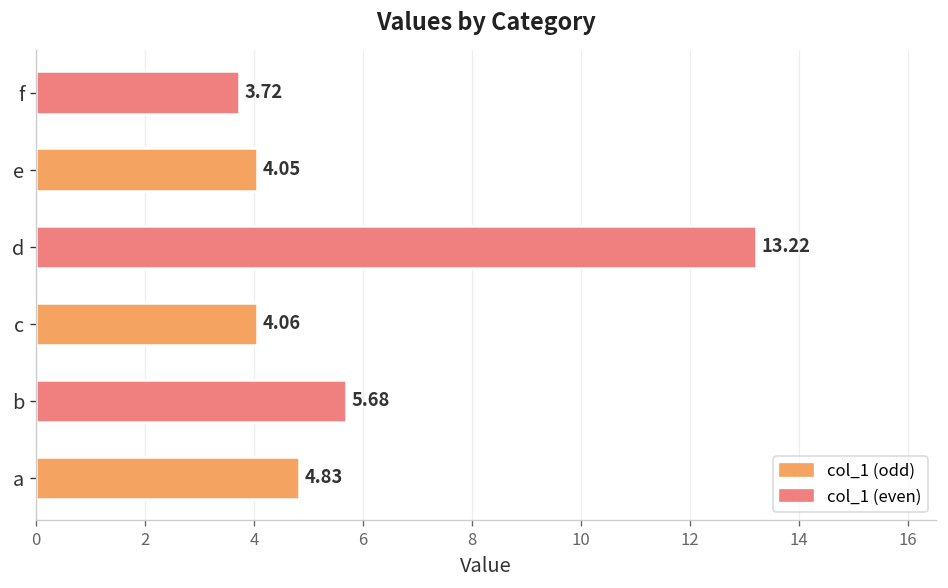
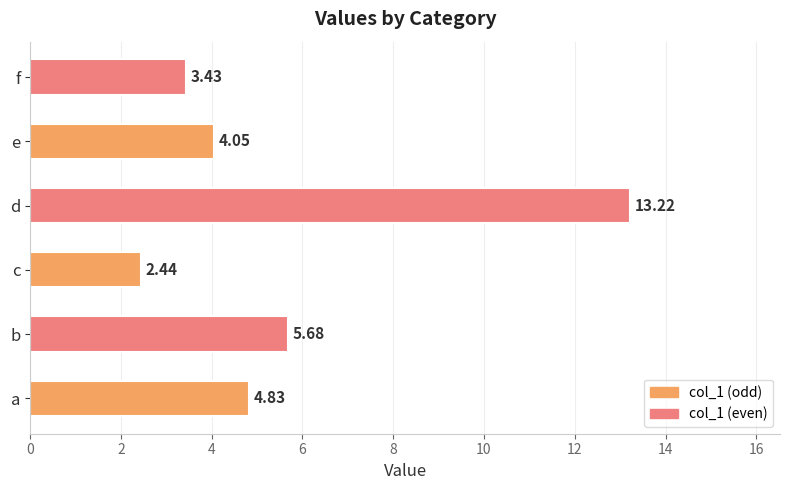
f: 3.72 -> 3.43
c: 4.06 -> 2.44
